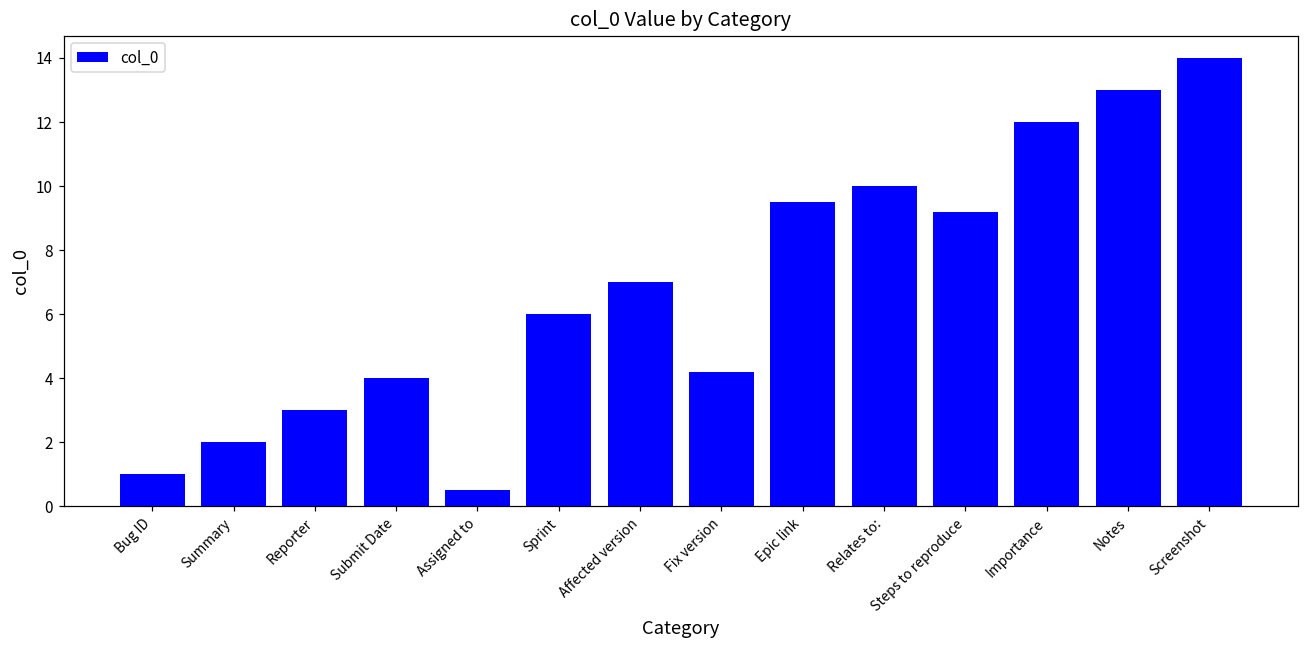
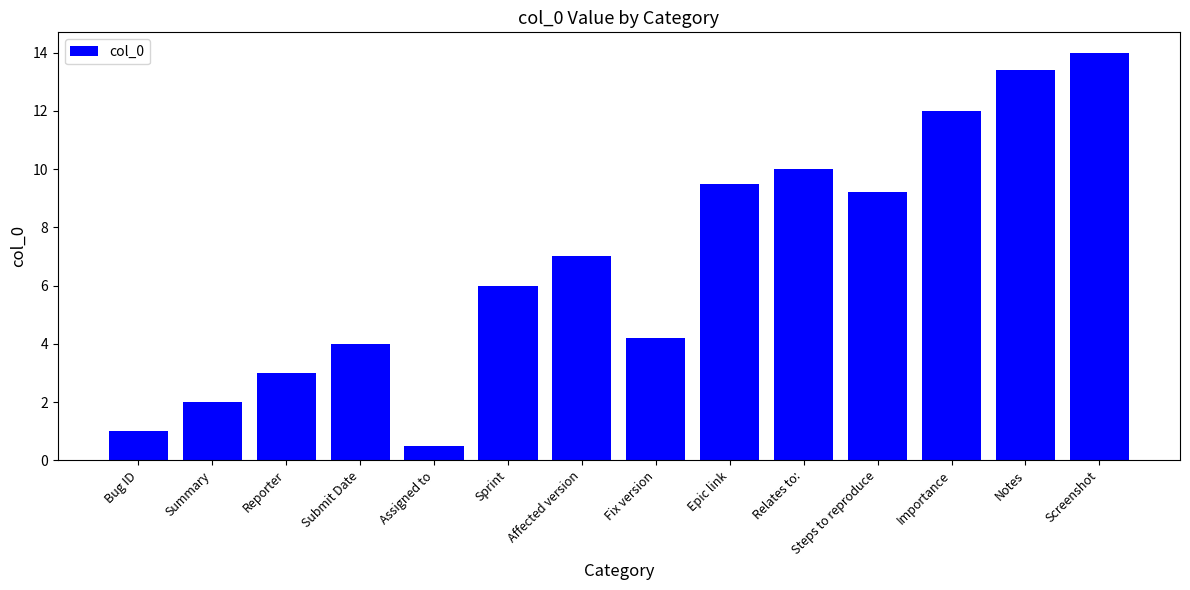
Notes: 13.0 -> 13.4
